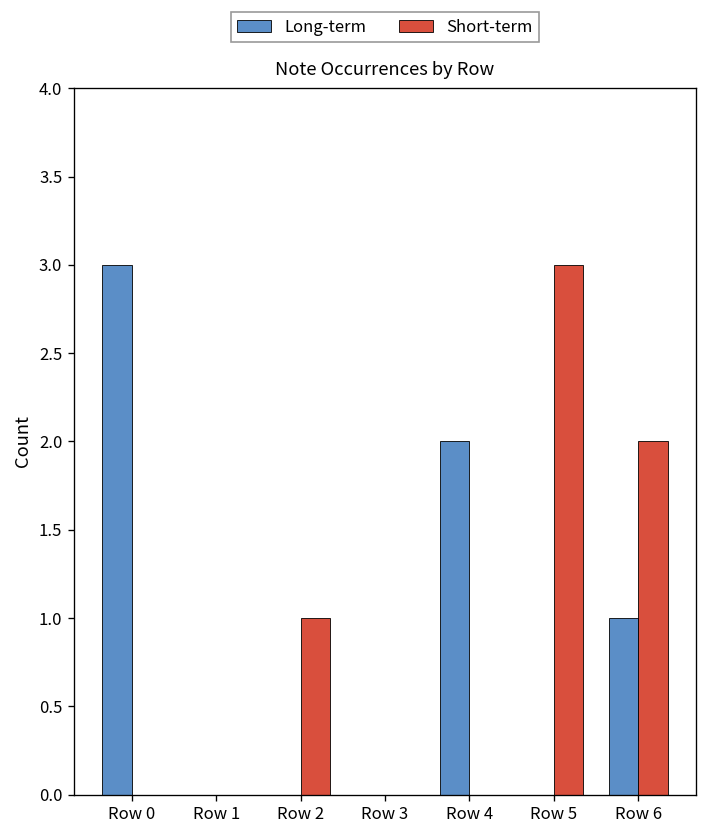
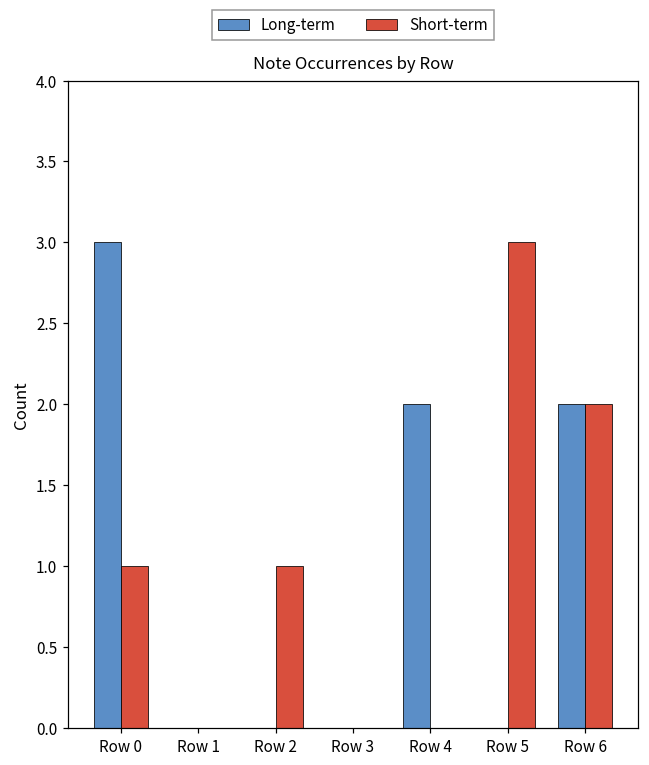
Short-term, Row 0: 0 -> 1
Long-term, Row 6: 1 -> 2
